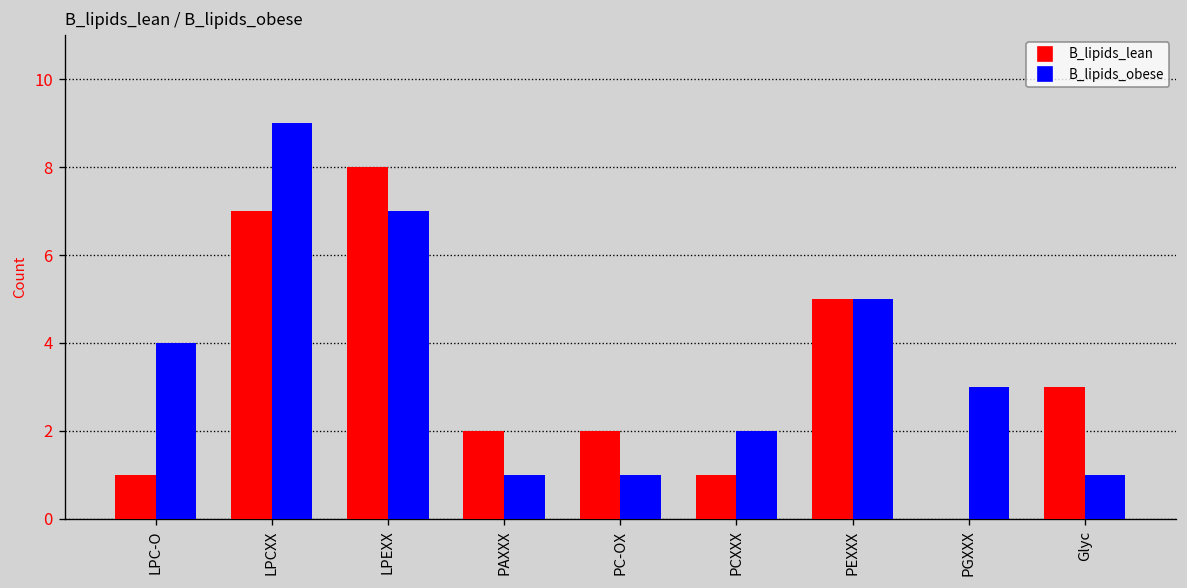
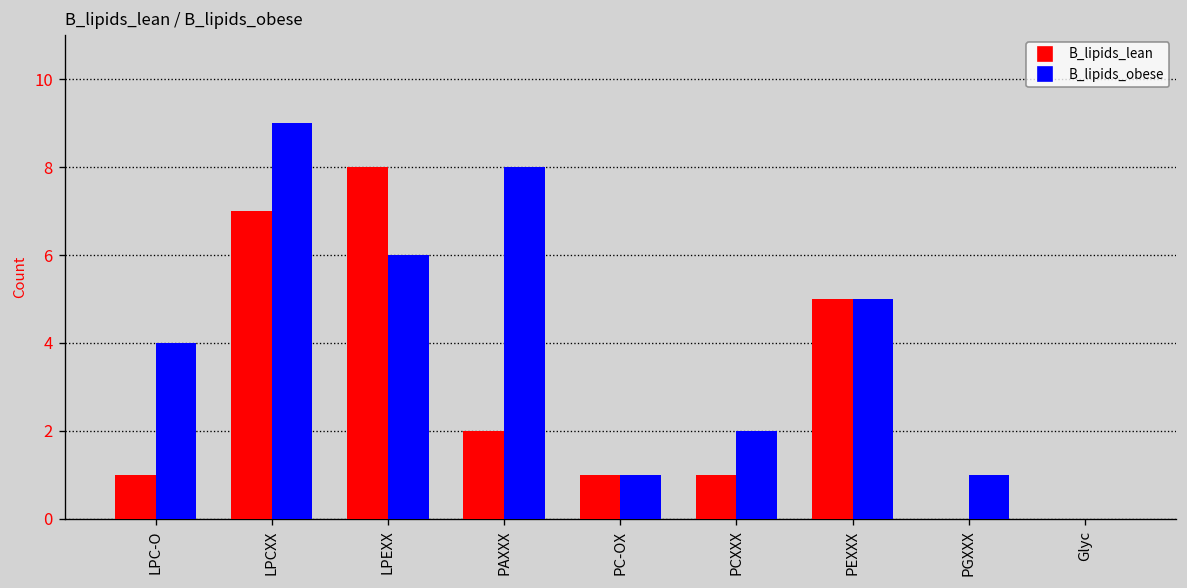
B_lipids_obese, LPEXX: 7 -> 6
B_lipids_obese, PAXXX: 1 -> 8
B_lipids_lean, PC-OX: 2 -> 1
B_lipids_obese, PGXXX: 3 -> 1
B_lipids_lean, Glyc: 3 -> 0
B_lipids_obese, Glyc: 1 -> 0
